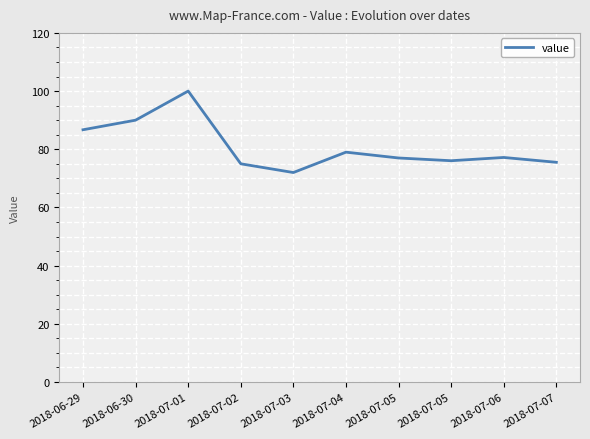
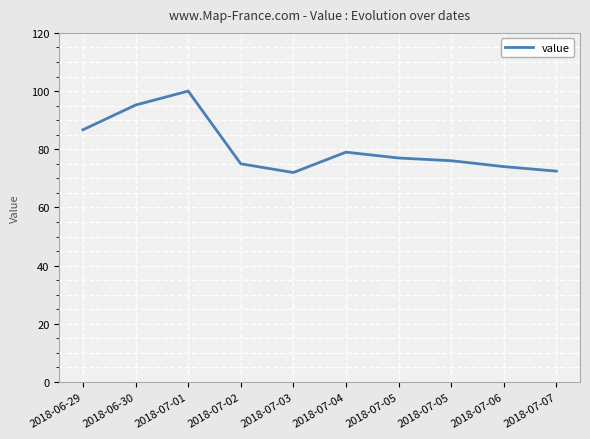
2018-06-30: 90 -> 95
2018-07-06: 77 -> 74
2018-07-07: 76 -> 72
